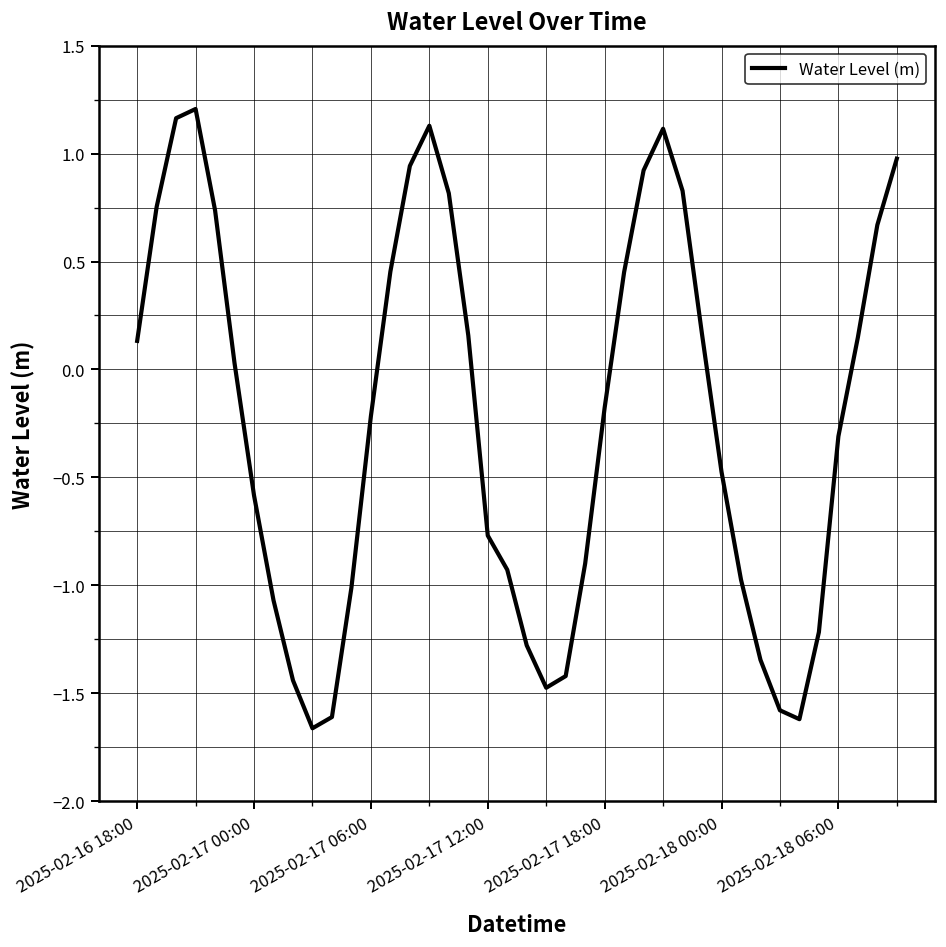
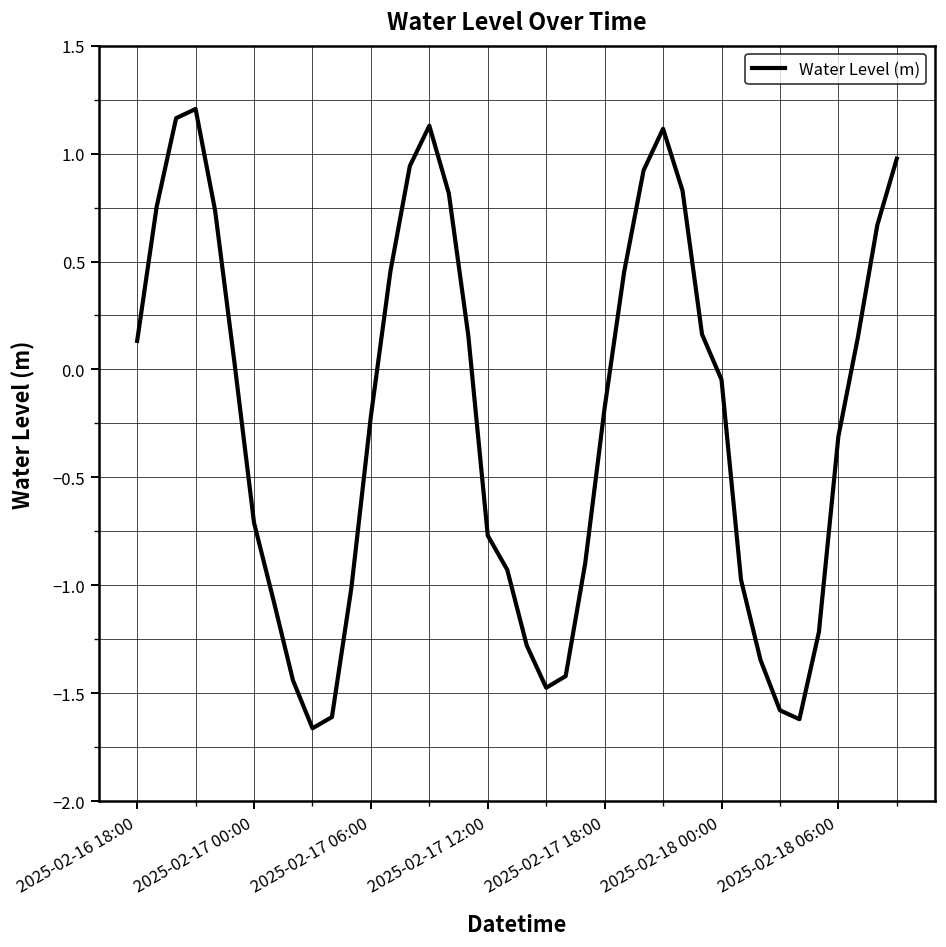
2025-02-17 00:00: -0.58 -> -0.71
2025-02-18 00:00: -0.47 -> -0.05
